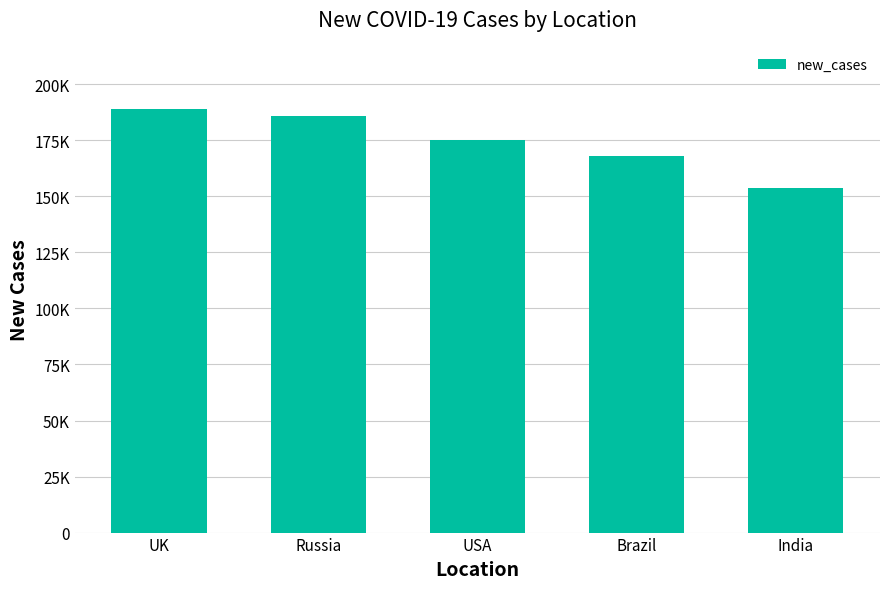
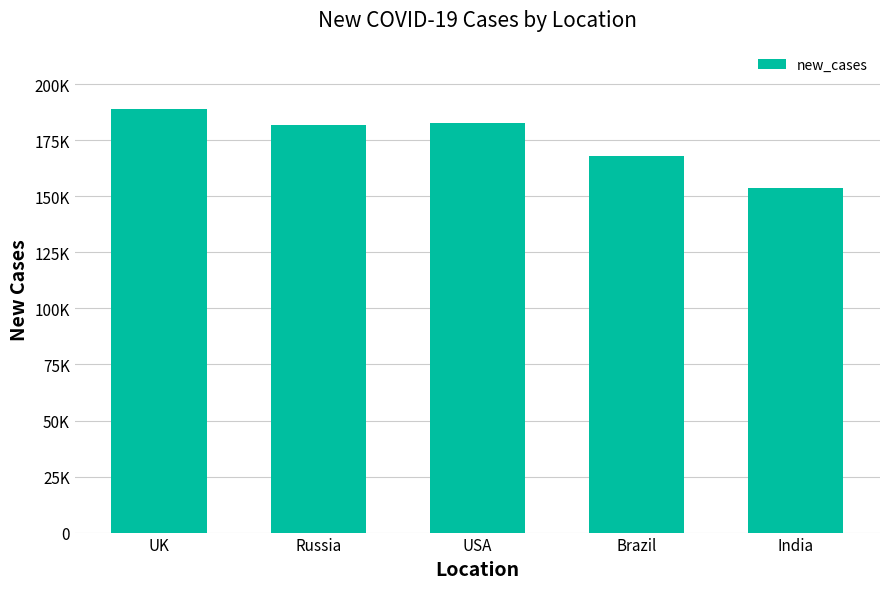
Russia: 186000 -> 182000
USA: 175000 -> 183000
